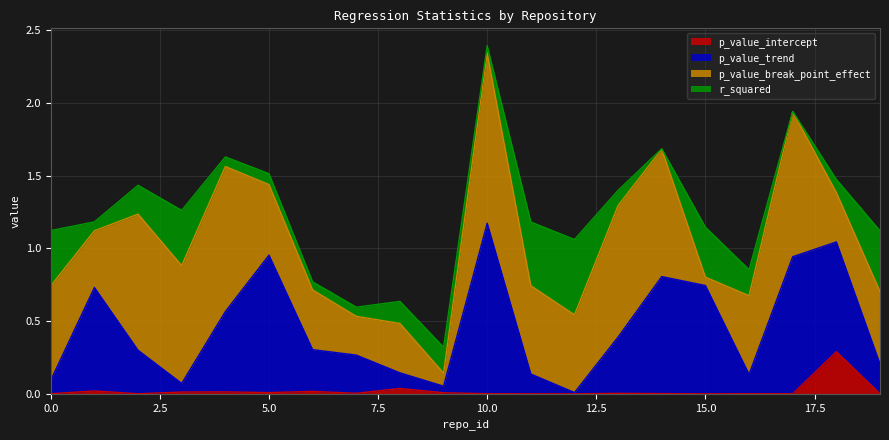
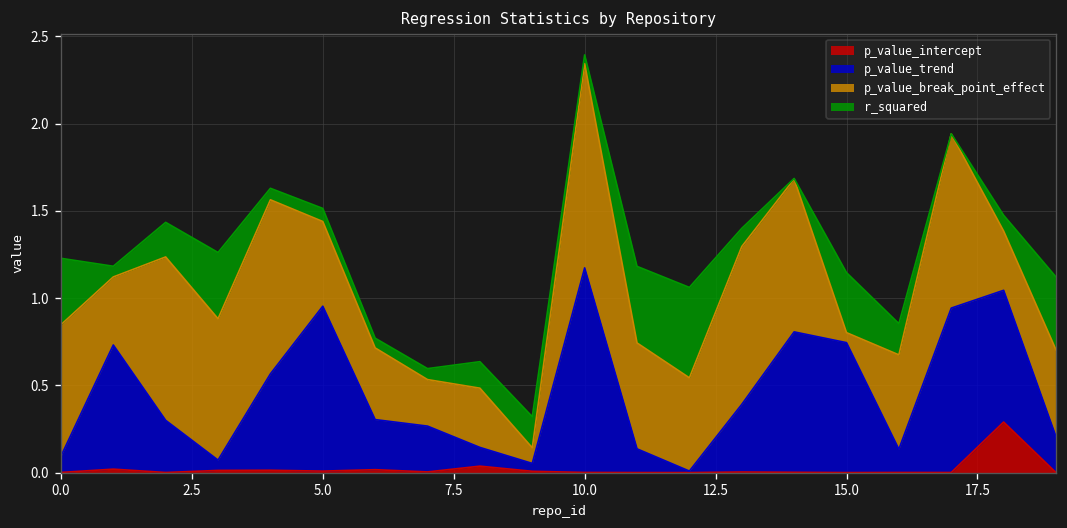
p_value_break_point_effect, 0.0: 0.65 -> 0.75
